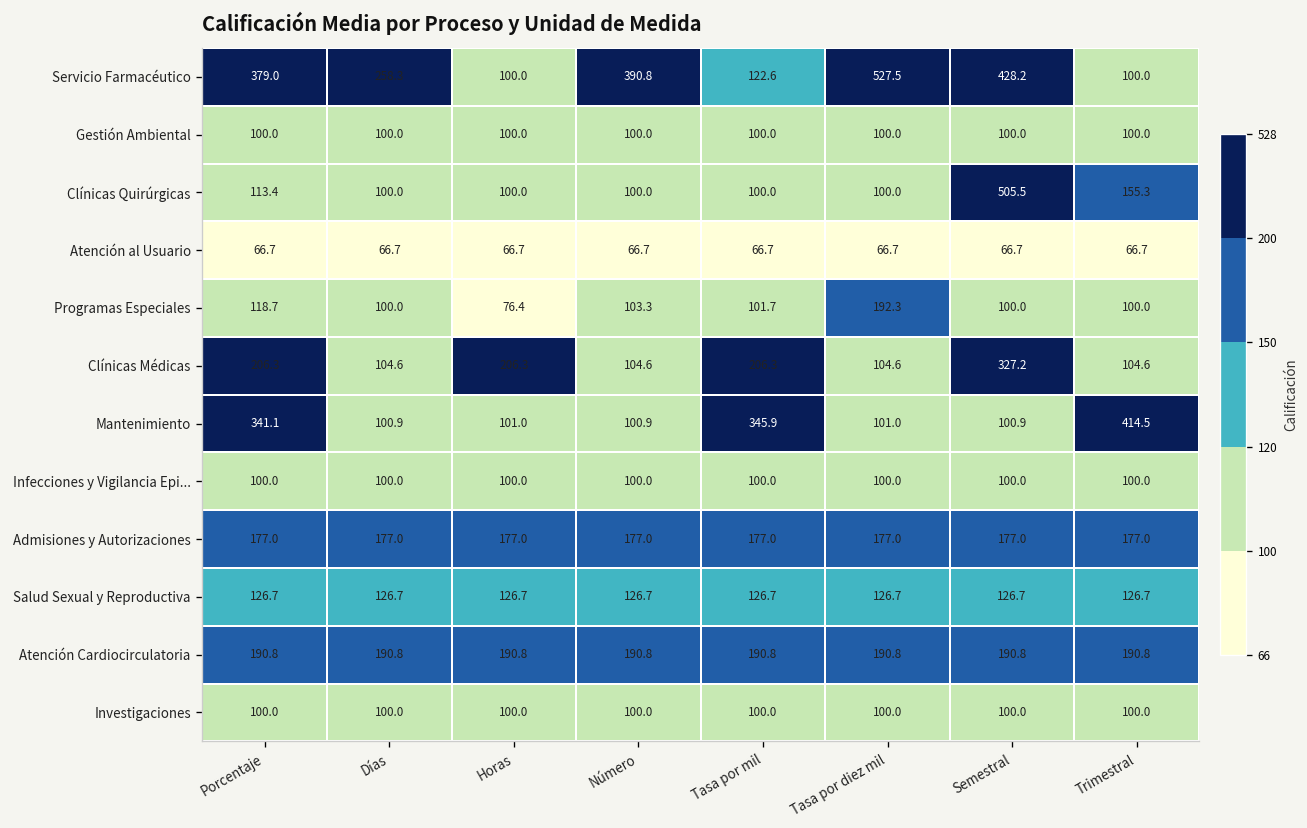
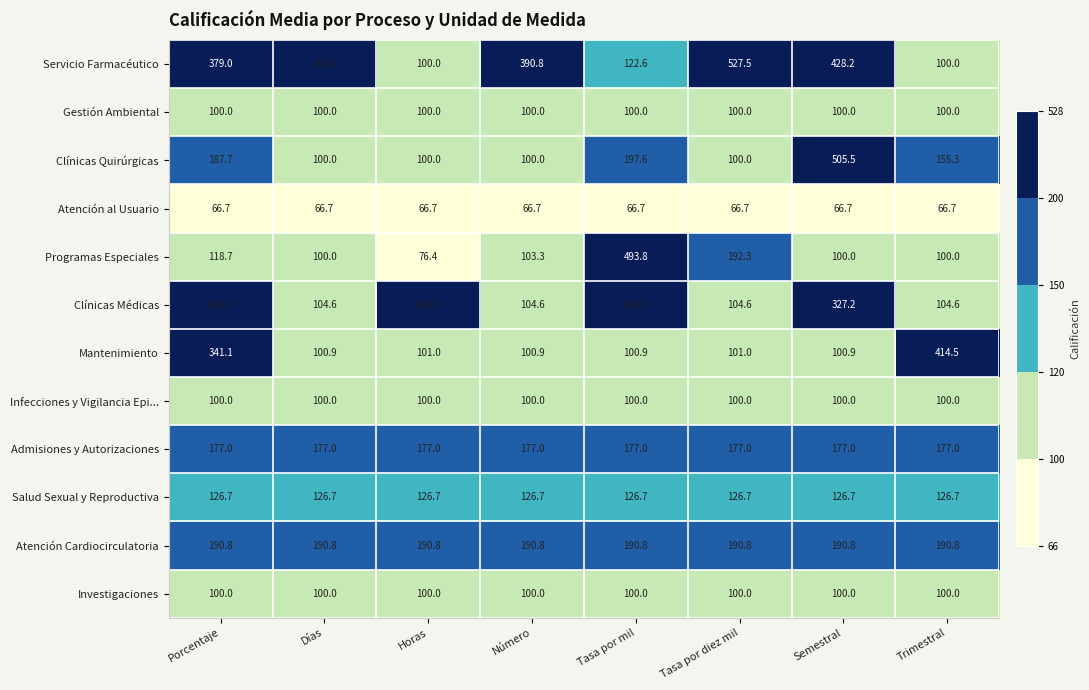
Clínicas Quirúrgicas, Porcentaje: 113.4 -> 187.7
Clínicas Quirúrgicas, Tasa por mil: 100.0 -> 197.6
Programas Especiales, Tasa por mil: 101.7 -> 493.8
Mantenimiento, Tasa por mil: 345.9 -> 100.9
